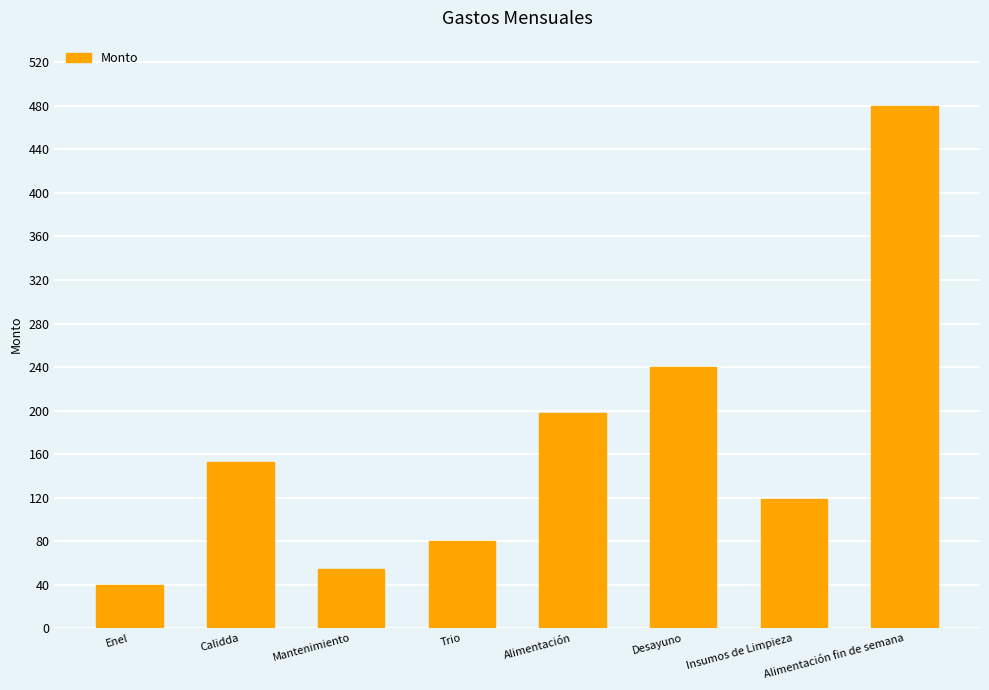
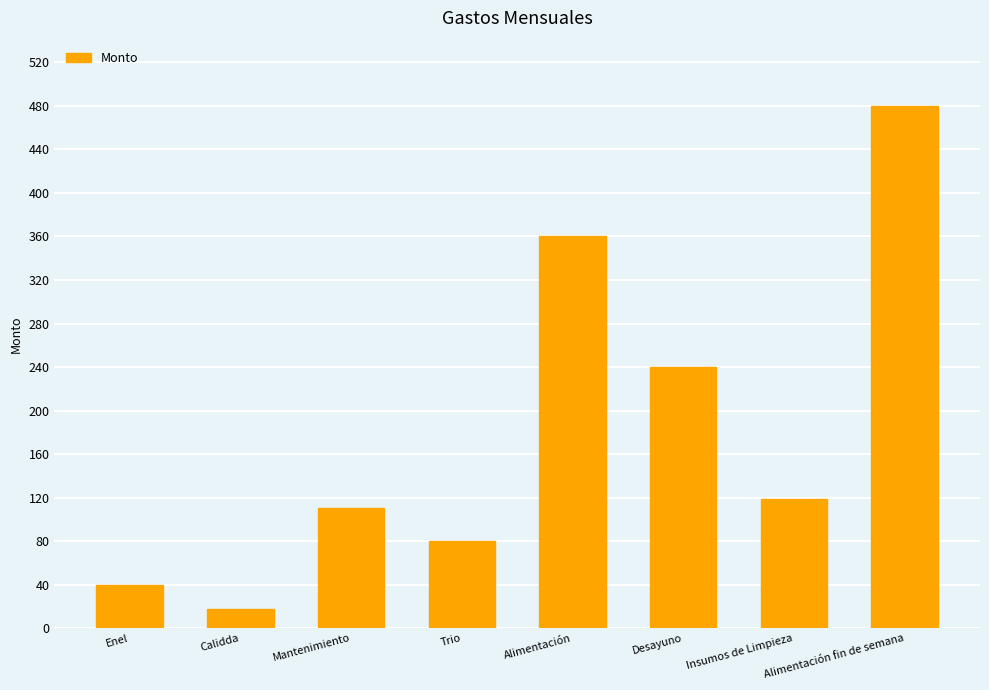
Calidda: 153 -> 18
Mantenimiento: 54 -> 110
Alimentación: 198 -> 360
